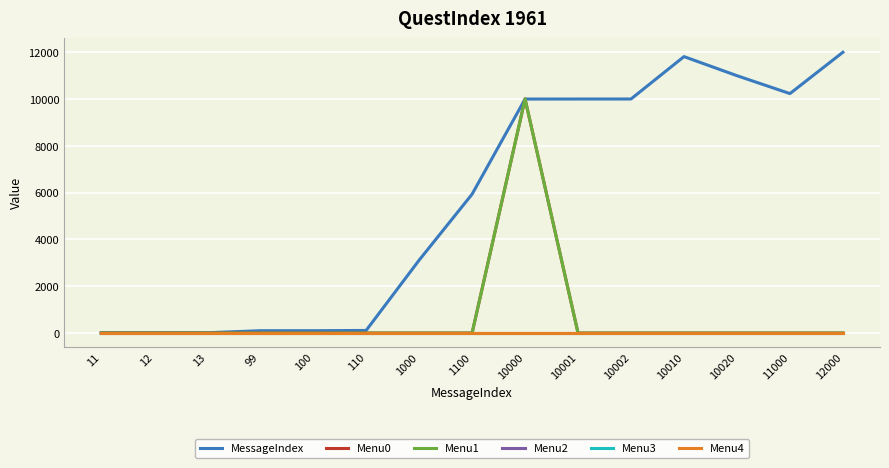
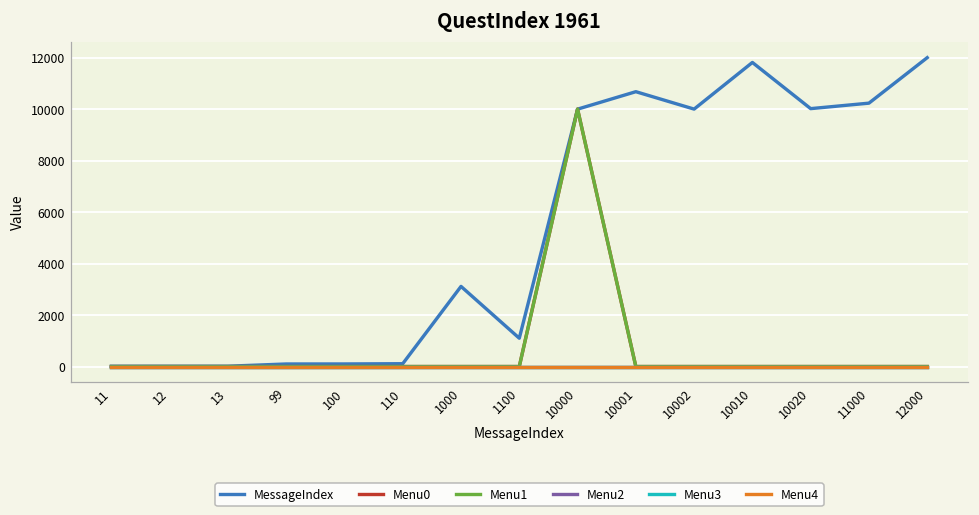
MessageIndex, 1100: 5900 -> 1100
MessageIndex, 10001: 10000 -> 10700
MessageIndex, 10020: 11000 -> 10000
